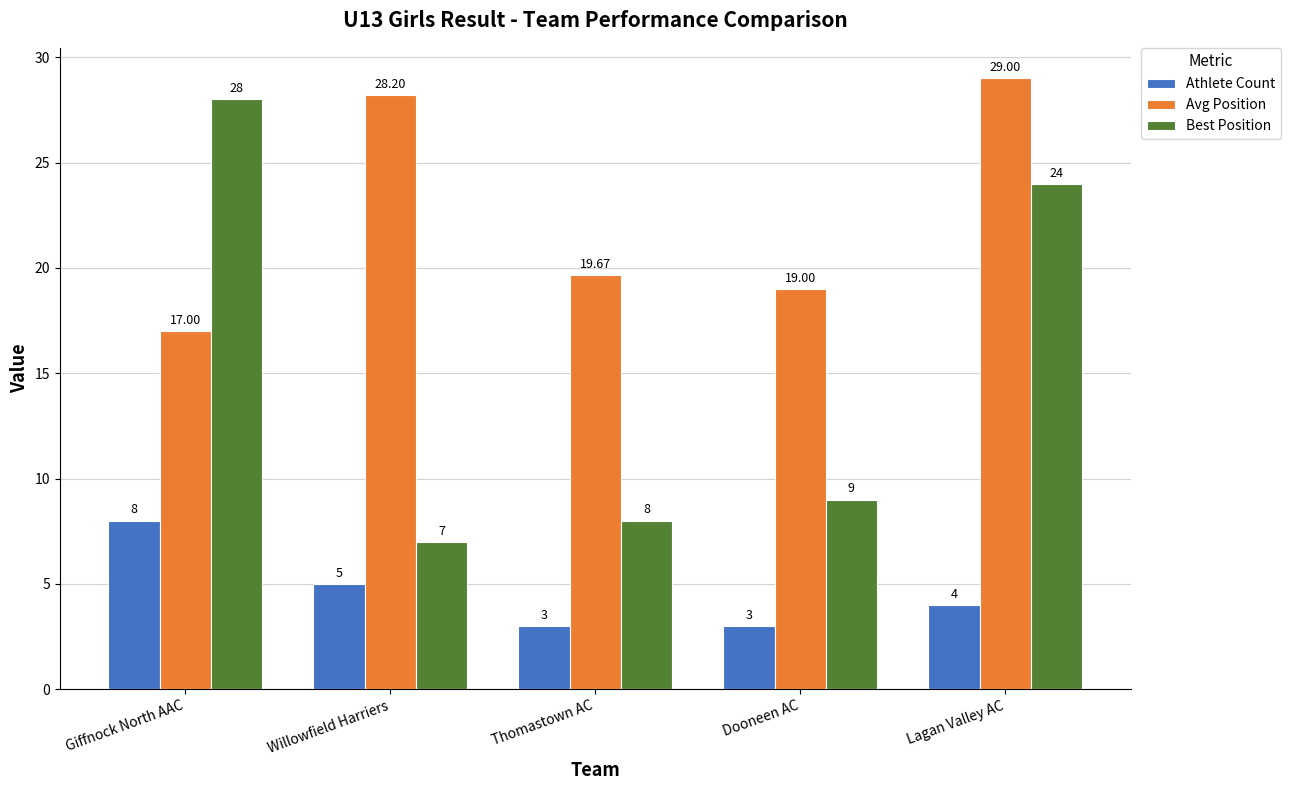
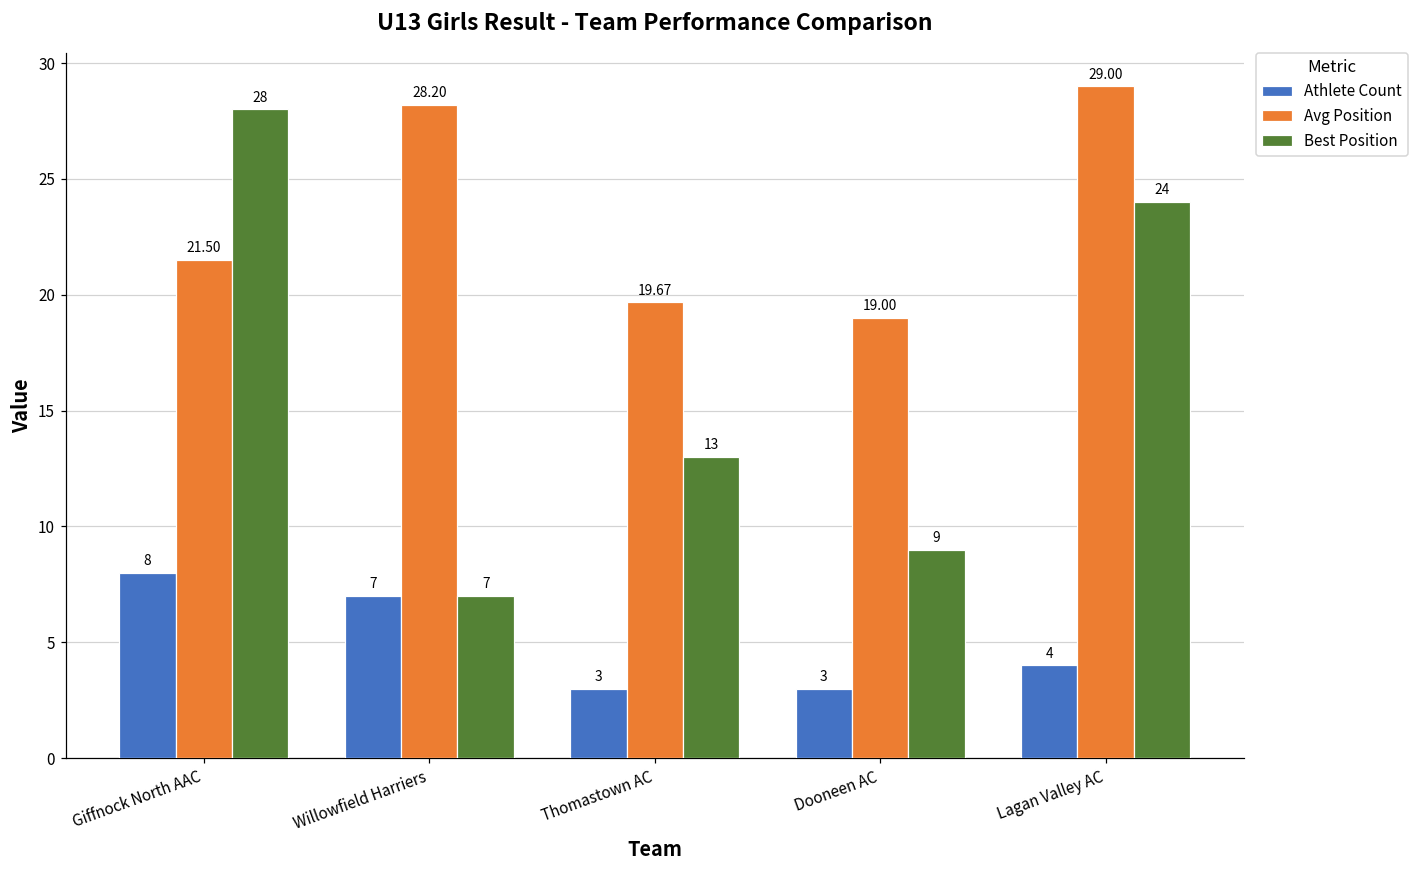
Avg Position, Giffnock North AAC: 17.00 -> 21.50
Athlete Count, Willowfield Harriers: 5 -> 7
Best Position, Thomastown AC: 8 -> 13
